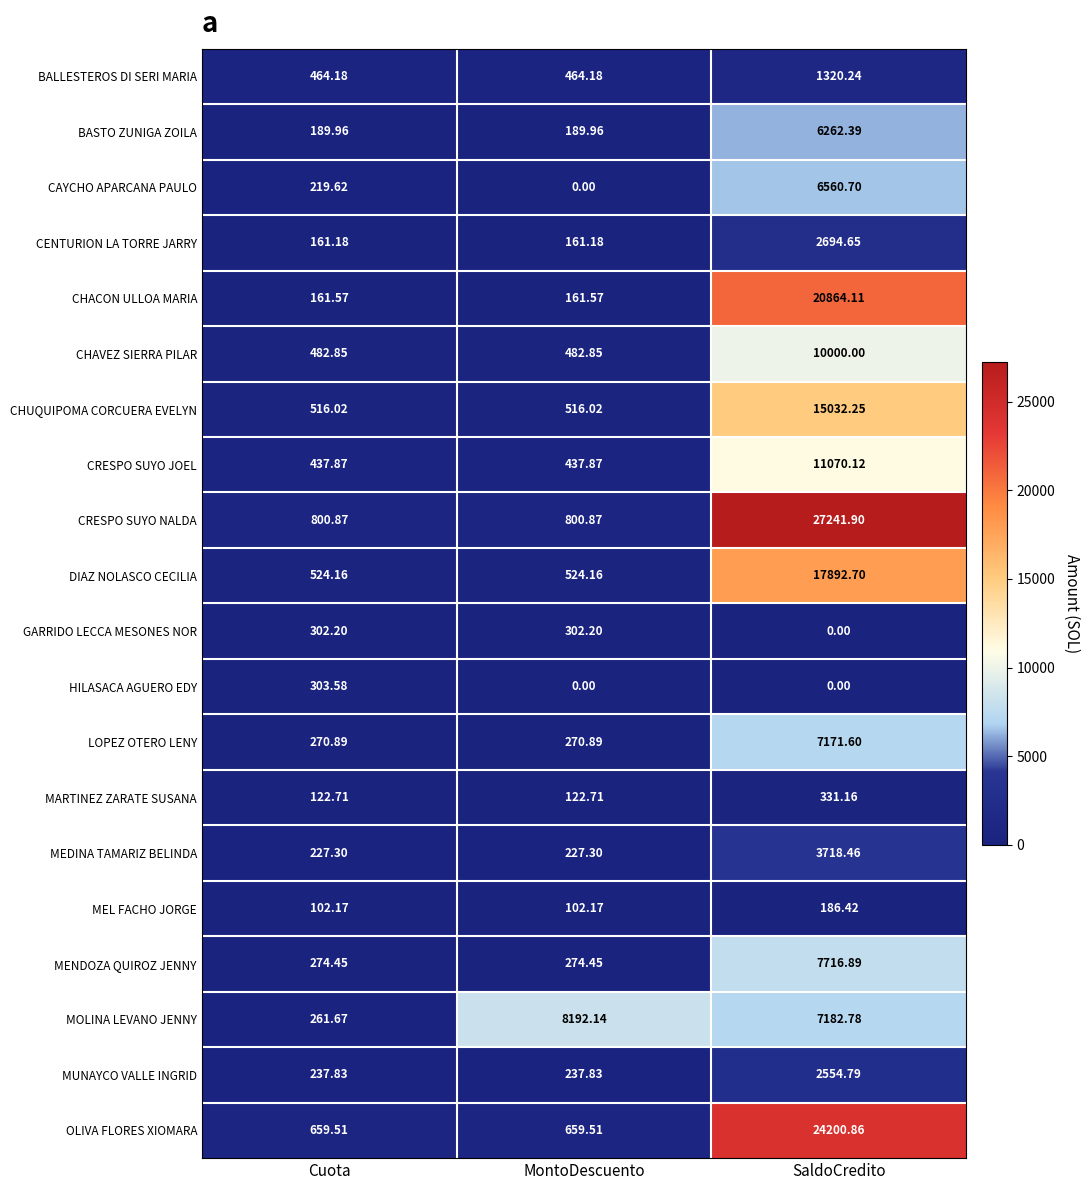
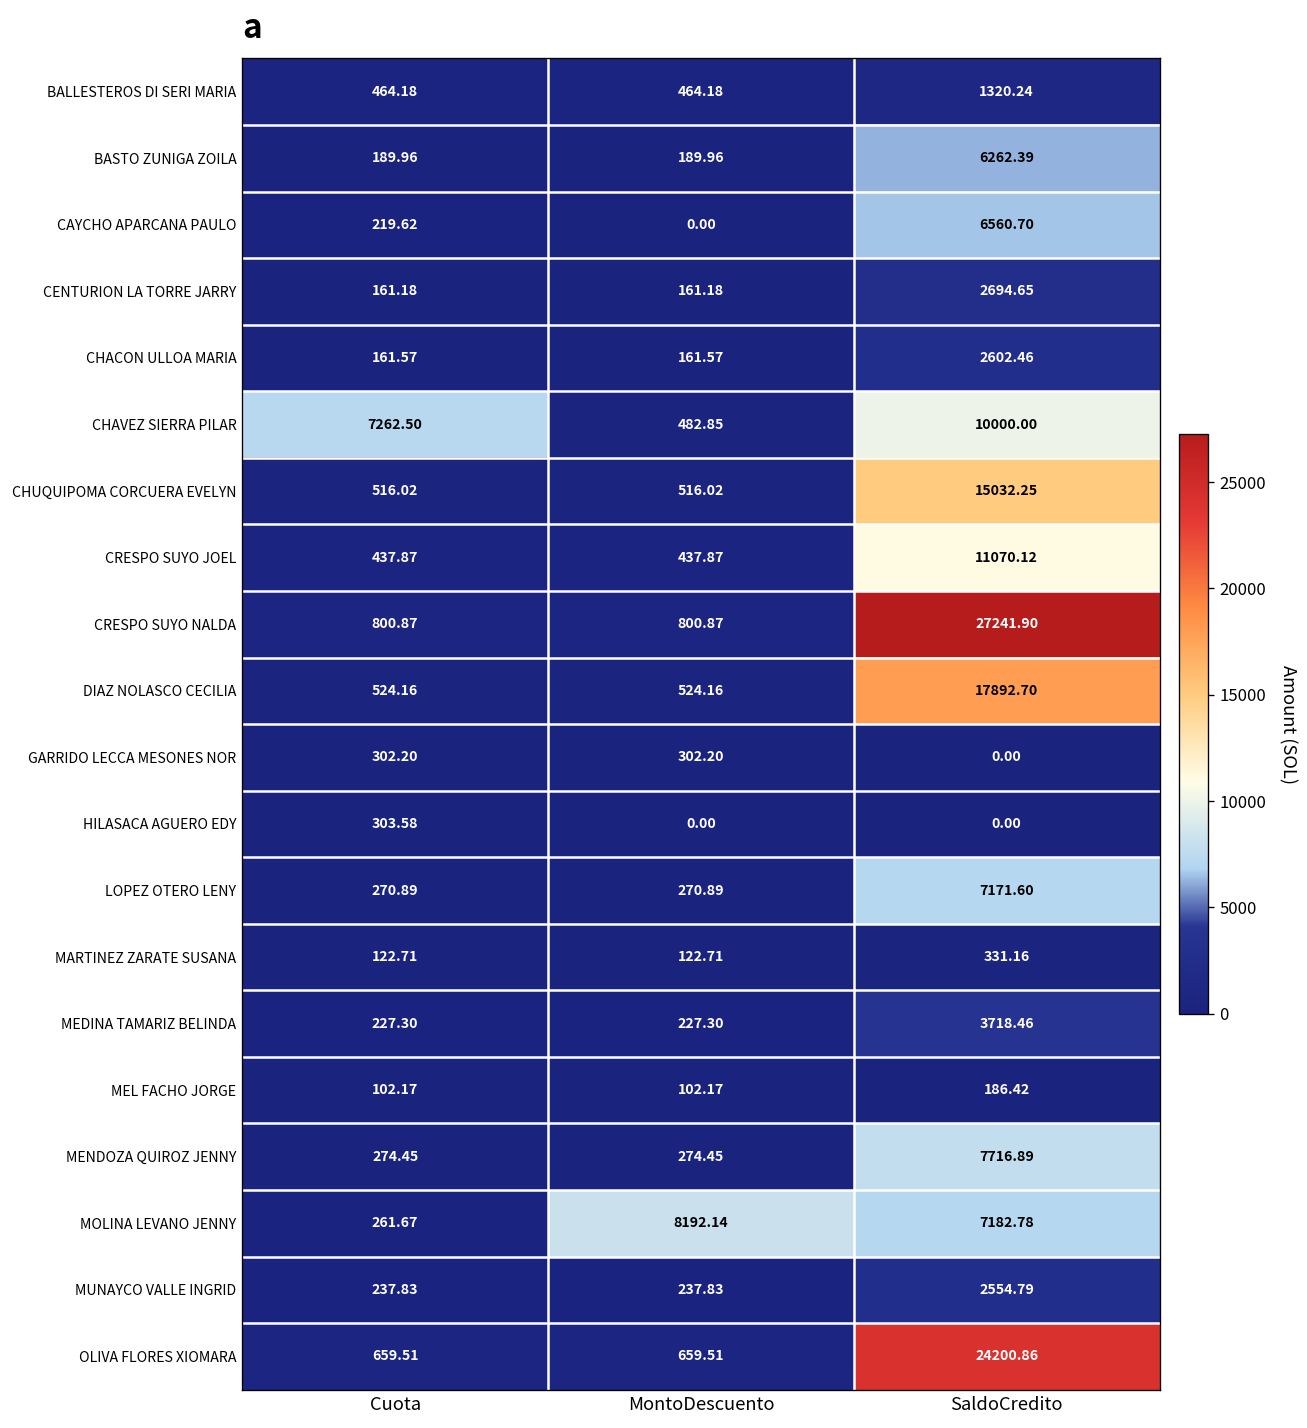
CHACON ULLOA MARIA, SaldoCredito: 20864.11 -> 2602.46
CHAVEZ SIERRA PILAR, Cuota: 482.85 -> 7262.50
